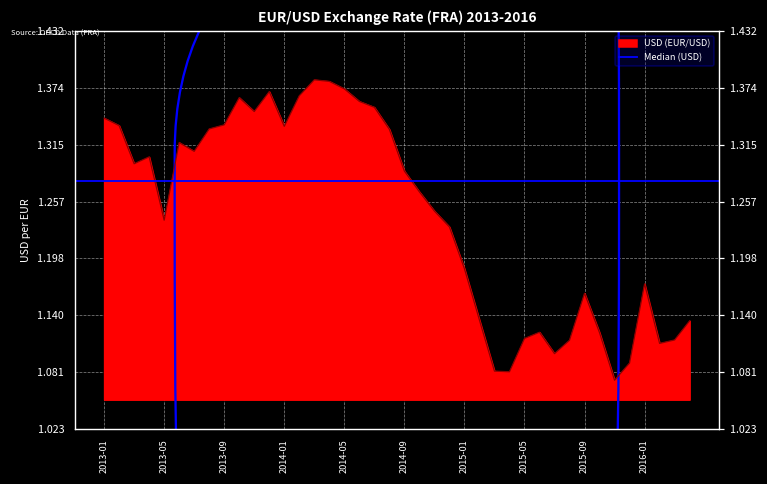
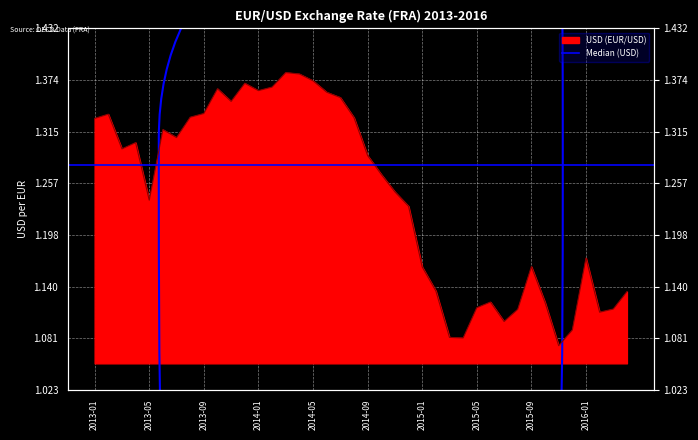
2013-01: 1.34 -> 1.33
2014-01: 1.33 -> 1.36
2015-01: 1.19 -> 1.16
